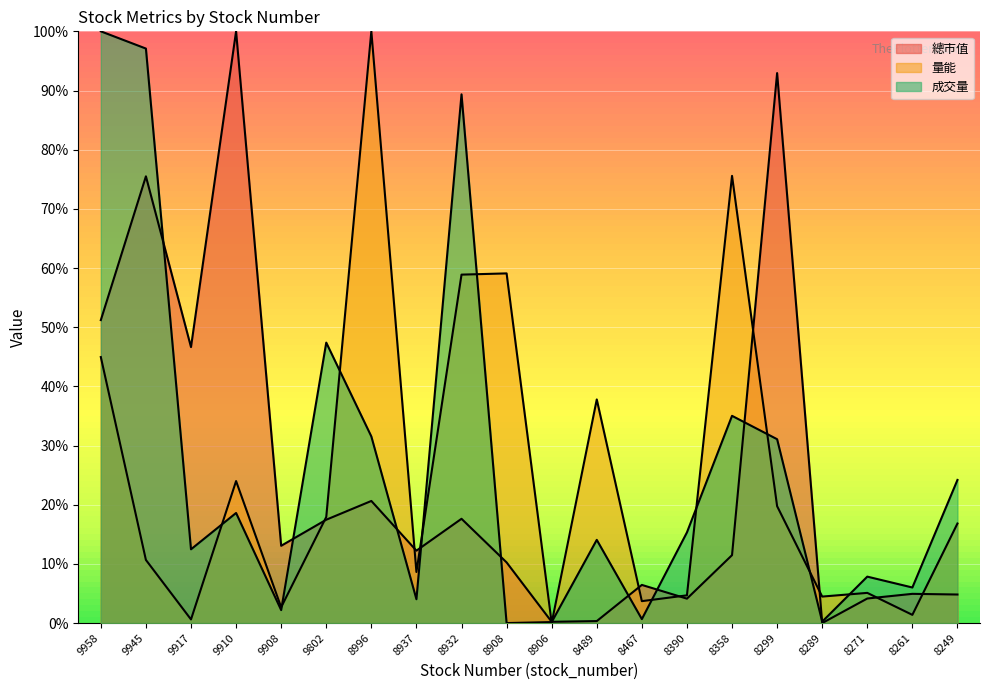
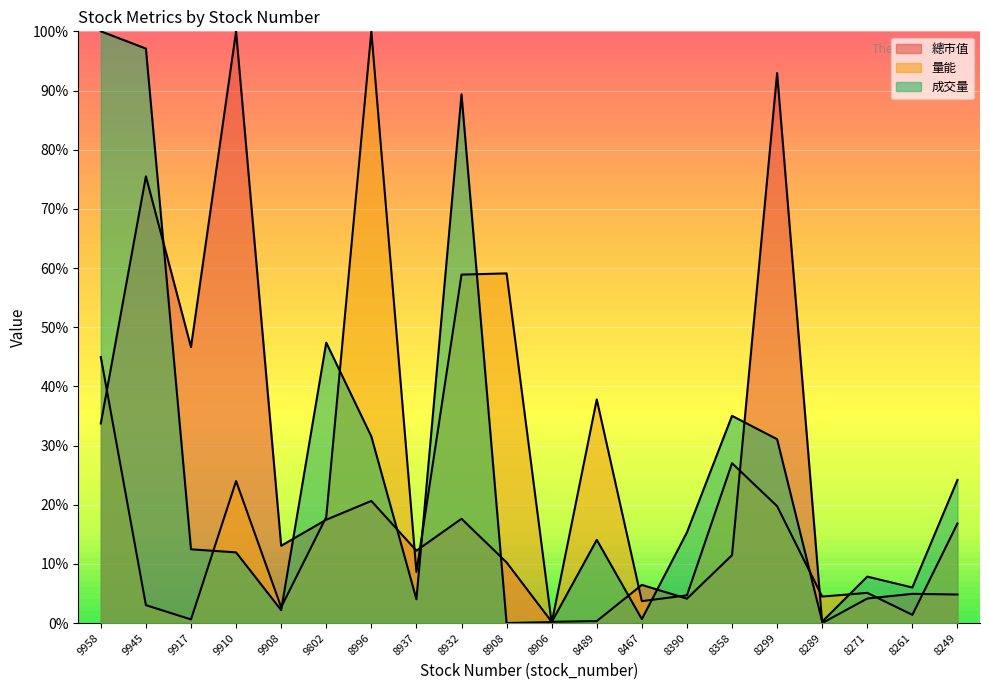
總市值, 9958: 51% -> 34%
量能, 9945: 11% -> 3%
成交量, 9910: 19% -> 12%
量能, 8358: 76% -> 27%
